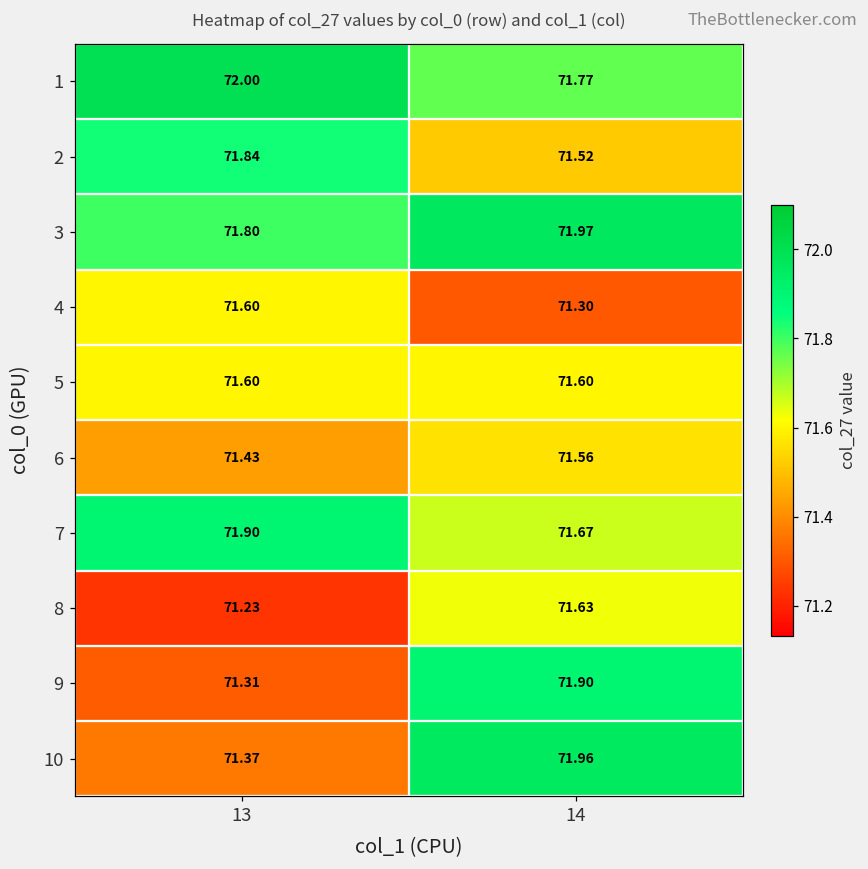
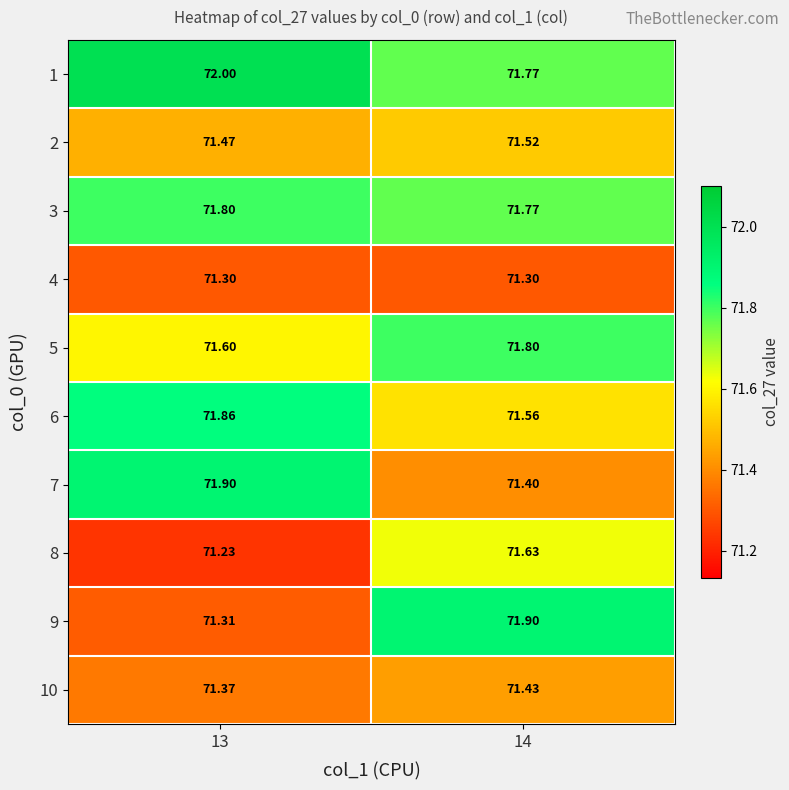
2, 13: 71.84 -> 71.47
3, 14: 71.97 -> 71.77
4, 13: 71.60 -> 71.30
5, 14: 71.60 -> 71.80
6, 13: 71.43 -> 71.86
7, 14: 71.67 -> 71.40
10, 14: 71.96 -> 71.43
